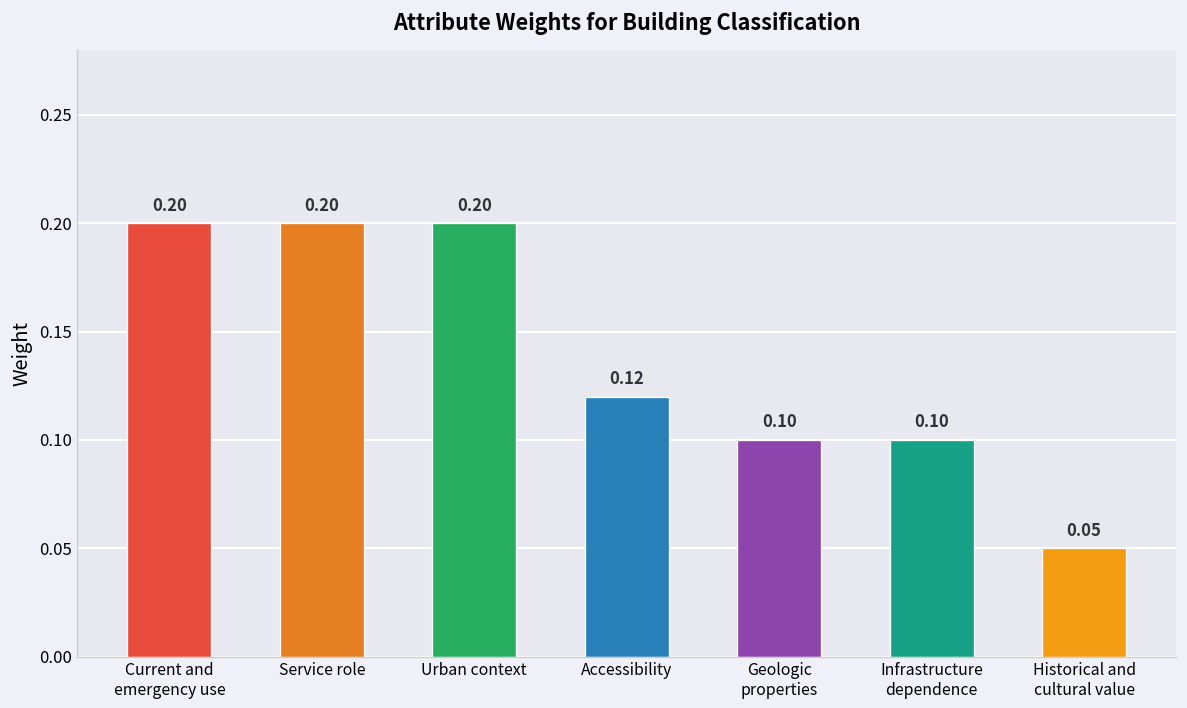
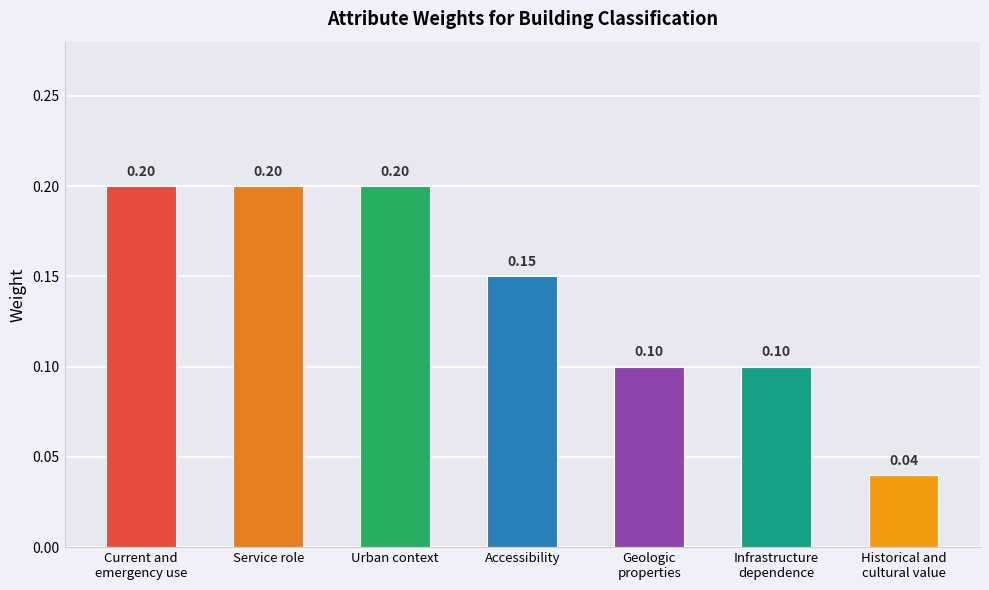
Accessibility: 0.12 -> 0.15
Historical and cultural value: 0.05 -> 0.04
